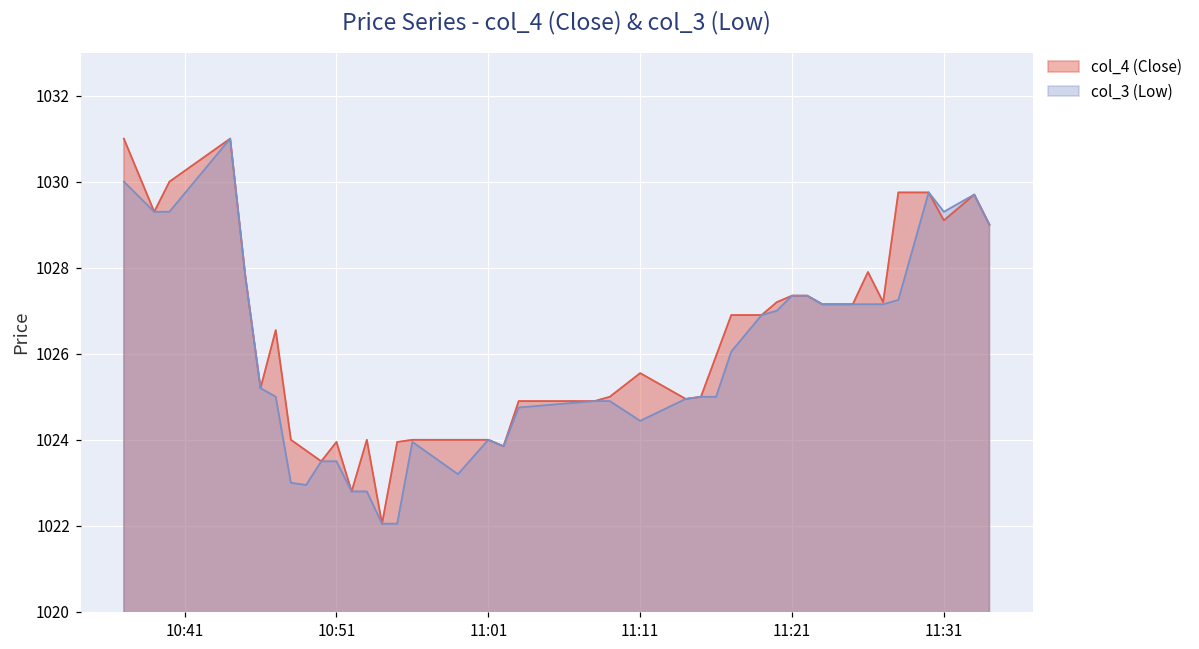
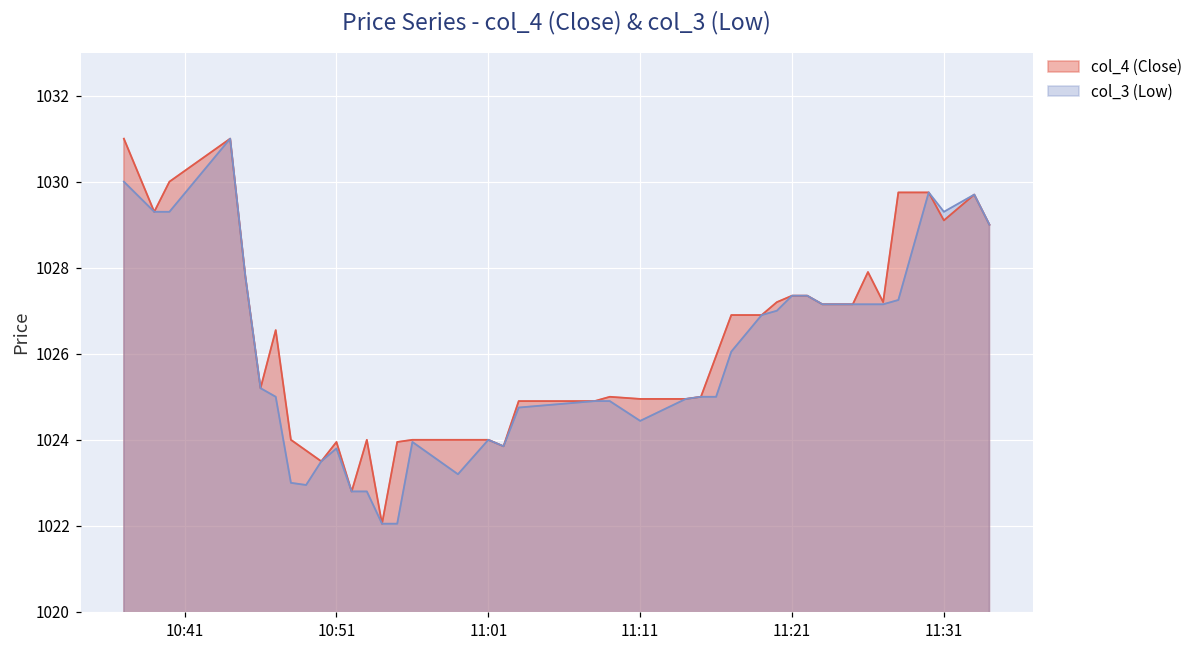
col_3 (Low), 10:51: 1023.5 -> 1023.8
col_4 (Close), 11:11: 1025.6 -> 1025.0
